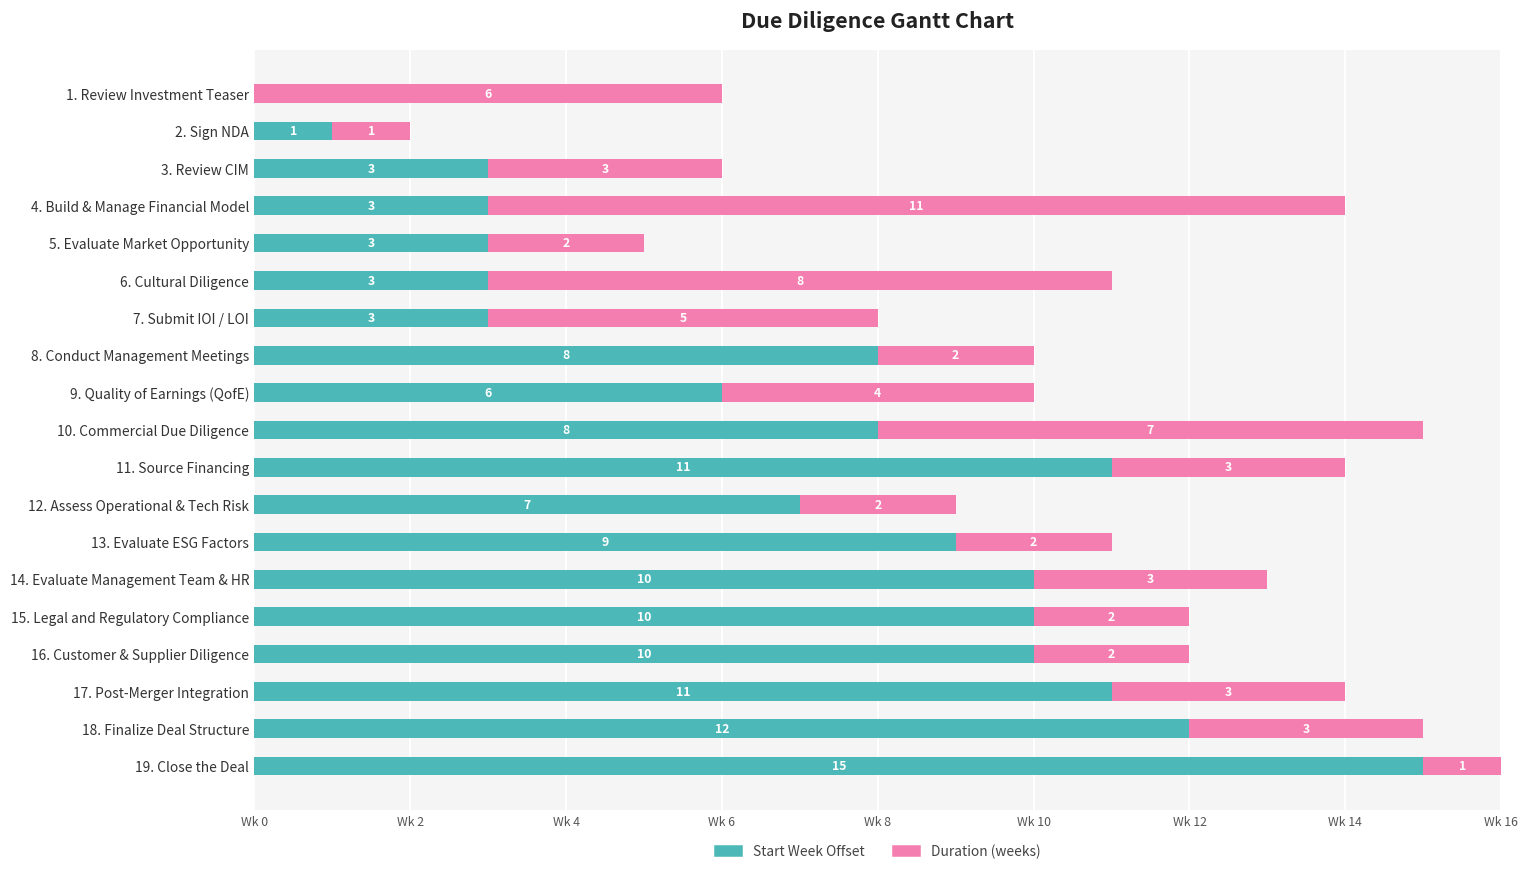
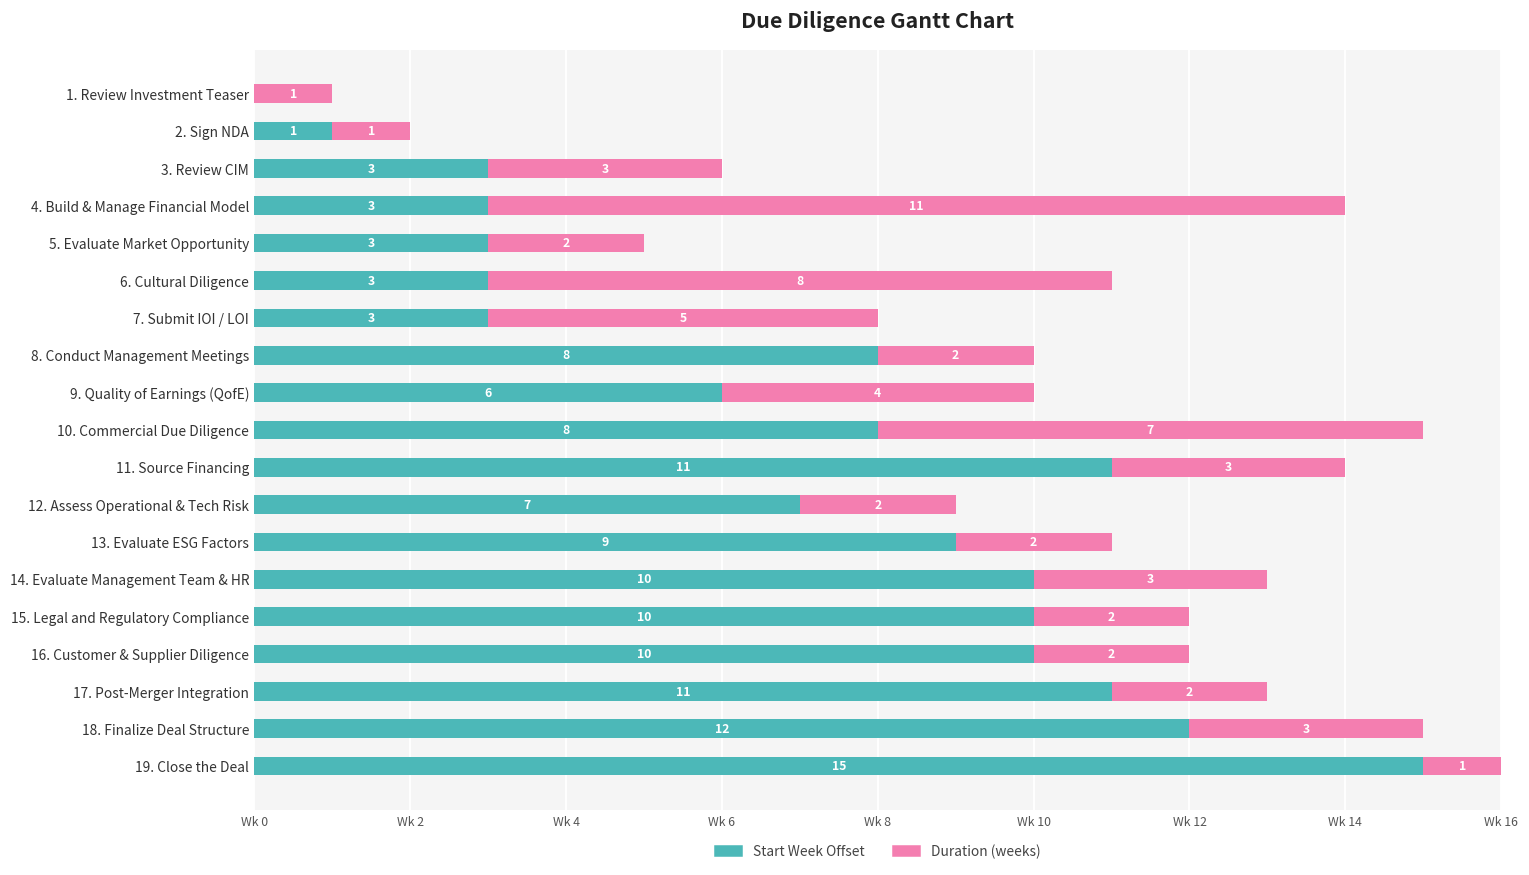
Duration (weeks), 1. Review Investment Teaser: 6 -> 1
Duration (weeks), 17. Post-Merger Integration: 3 -> 2
